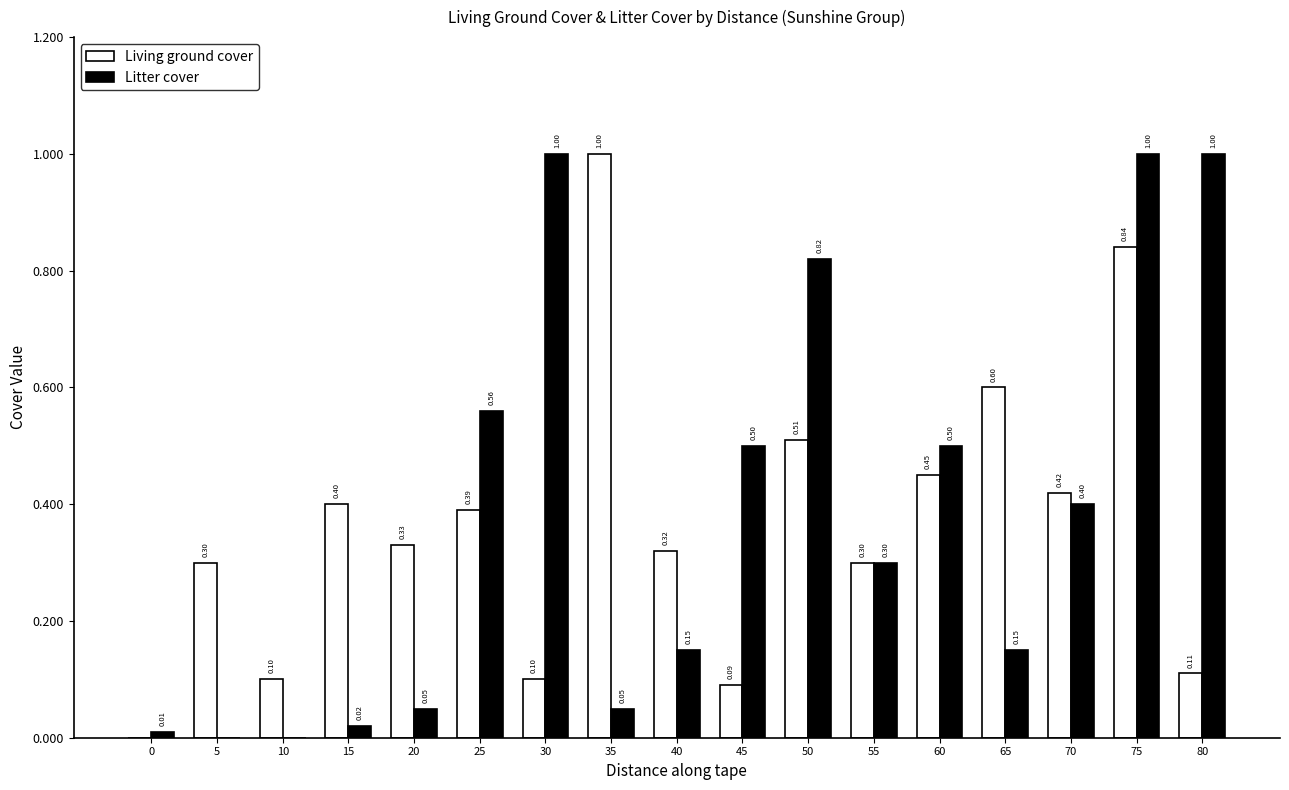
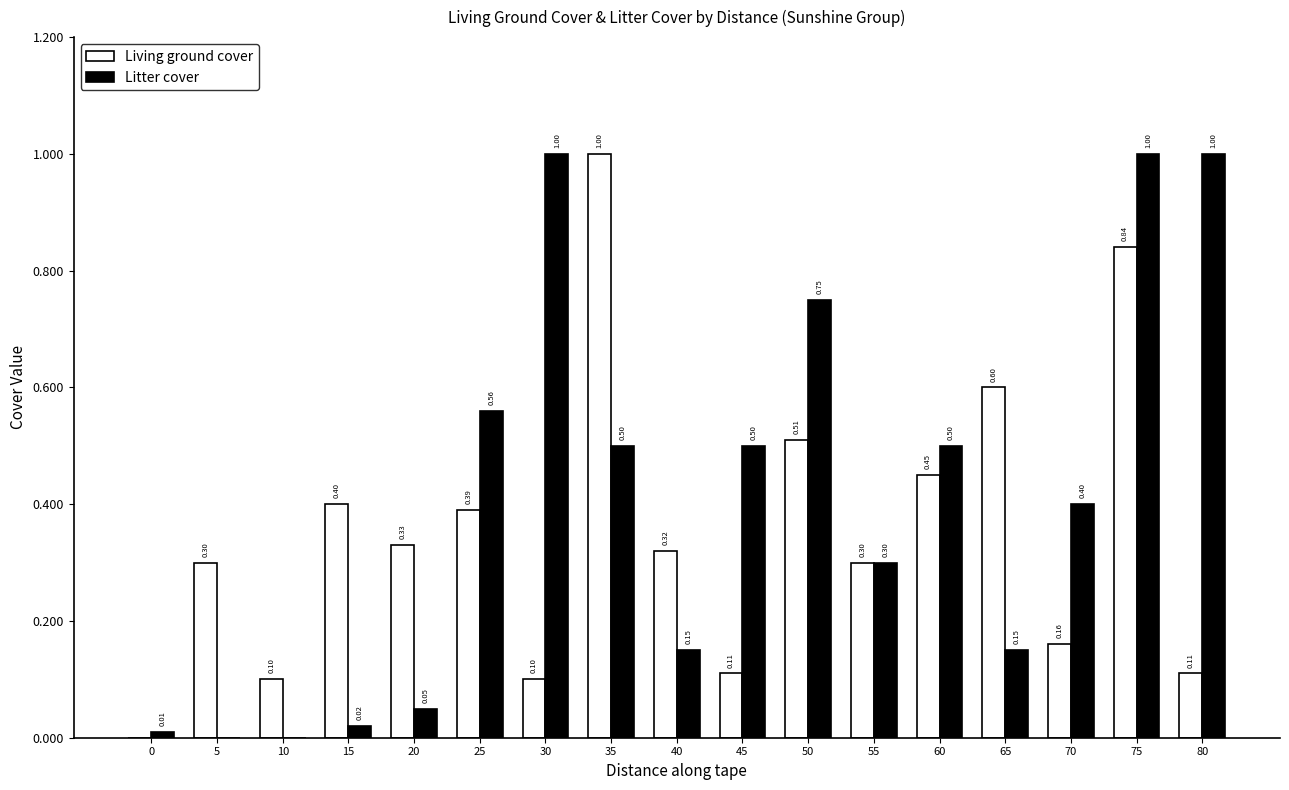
Litter cover, 35: 0.05 -> 0.50
Living ground cover, 45: 0.09 -> 0.11
Litter cover, 50: 0.82 -> 0.75
Living ground cover, 70: 0.42 -> 0.16
